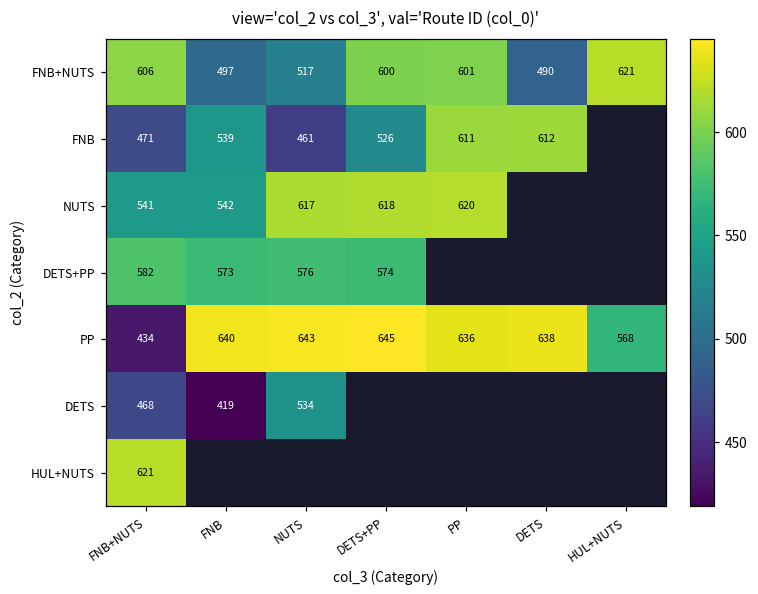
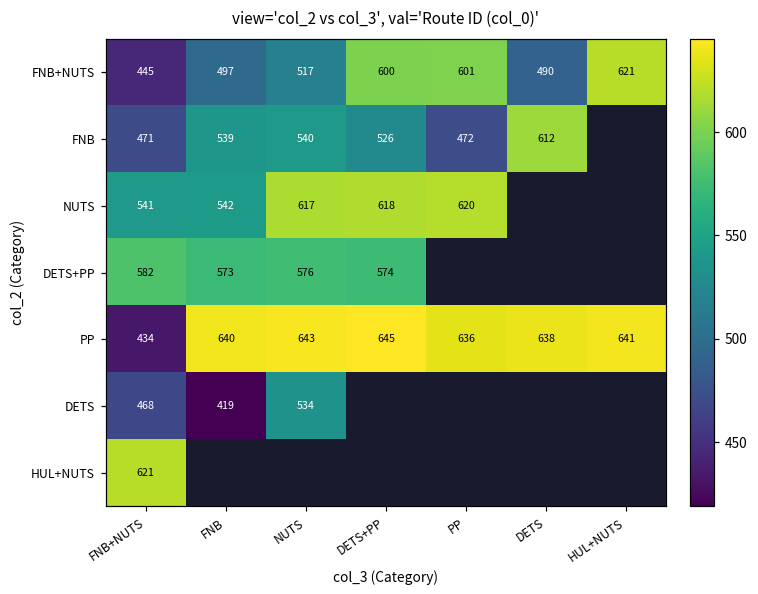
FNB+NUTS, FNB+NUTS: 606 -> 445
FNB, NUTS: 461 -> 540
FNB, PP: 611 -> 472
PP, HUL+NUTS: 568 -> 641
